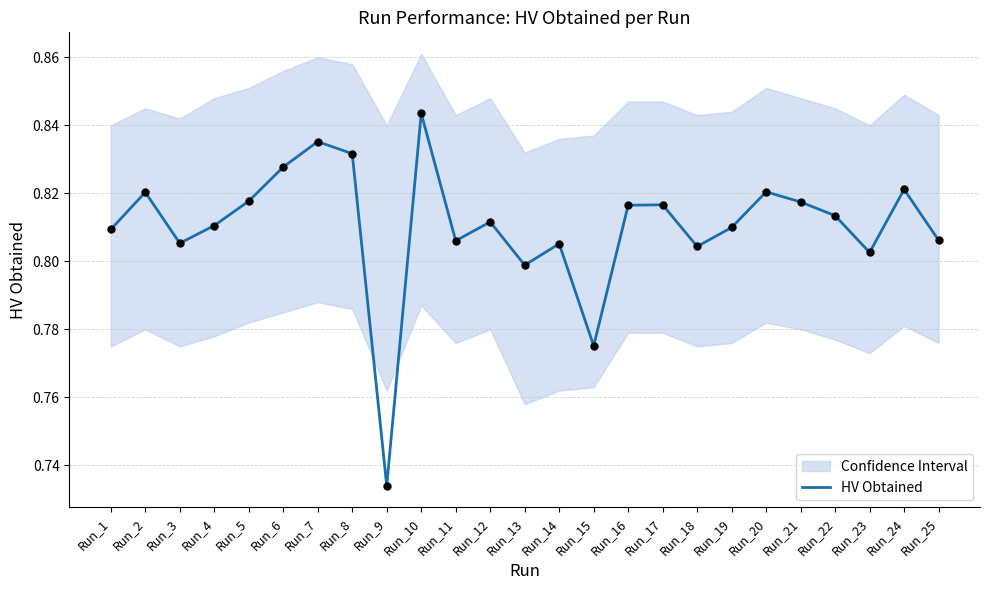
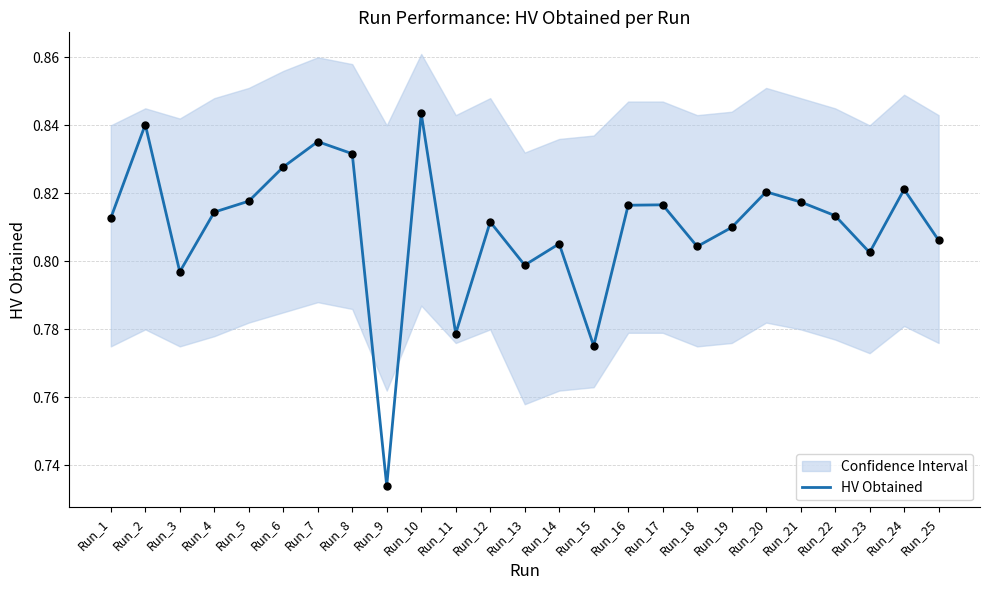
HV Obtained, Run_1: 0.809 -> 0.813
HV Obtained, Run_2: 0.820 -> 0.840
HV Obtained, Run_3: 0.805 -> 0.797
HV Obtained, Run_4: 0.811 -> 0.814
HV Obtained, Run_11: 0.806 -> 0.779
